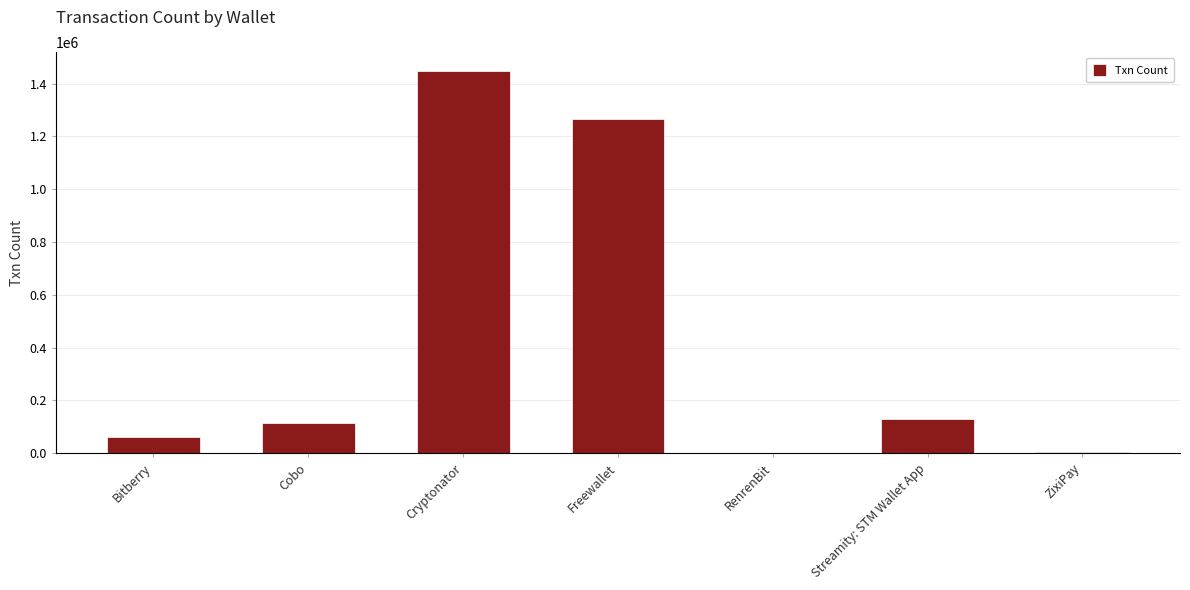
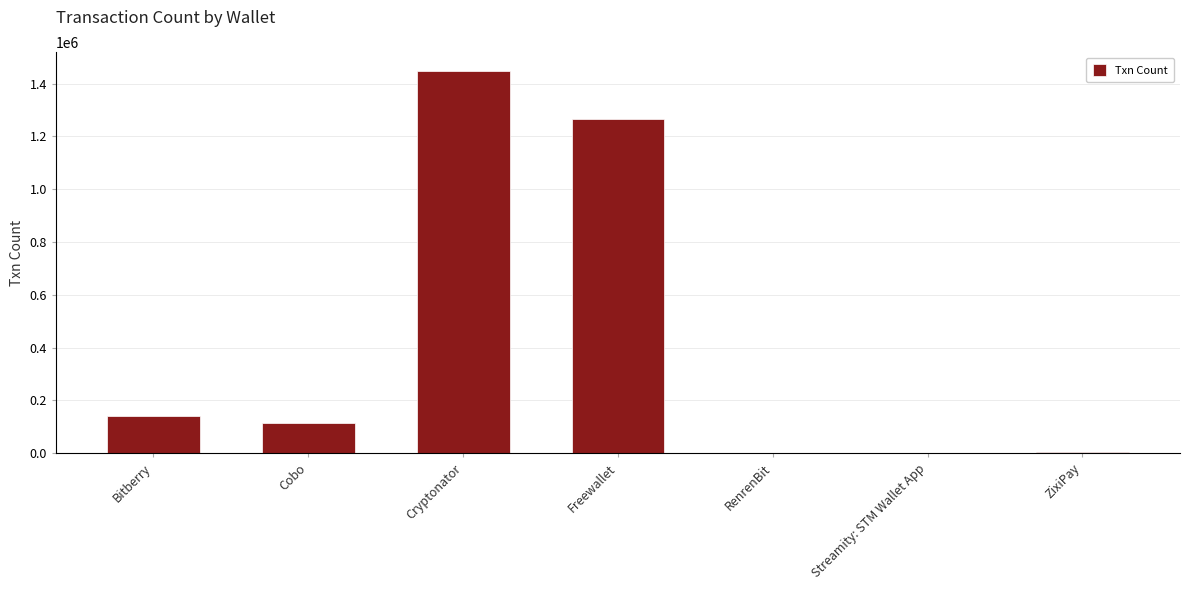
Bitberry: 60000 -> 140000
Streamity: STM Wallet App: 130000 -> 0
